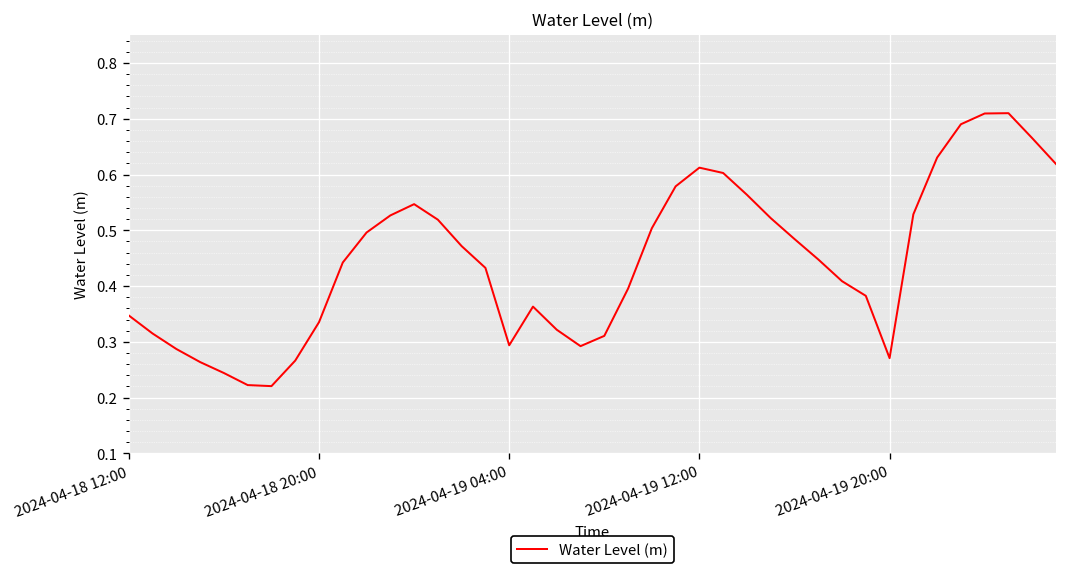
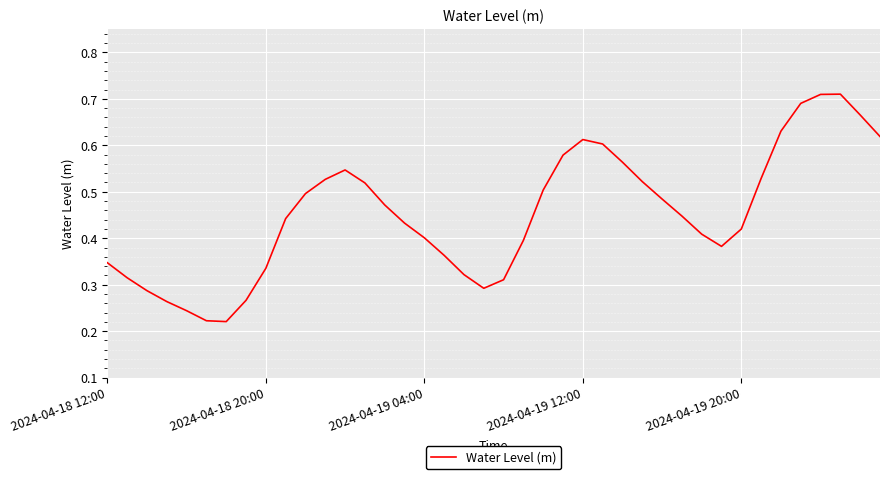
2024-04-19 04:00: 0.29 -> 0.40
2024-04-19 20:00: 0.27 -> 0.42
